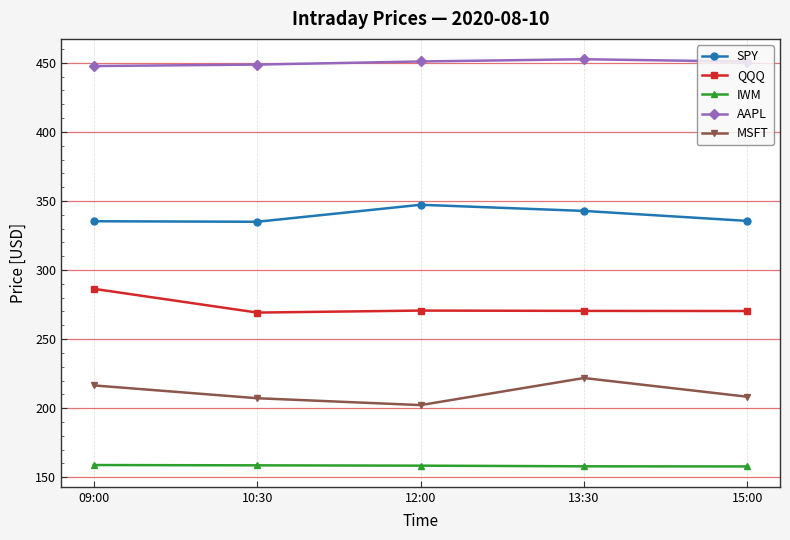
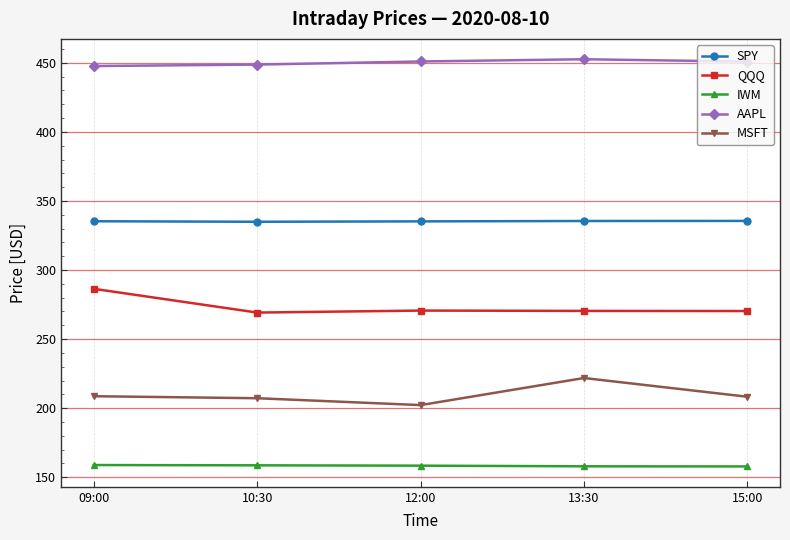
MSFT, 09:00: 216 -> 209
SPY, 12:00: 347 -> 335
SPY, 13:30: 343 -> 336
